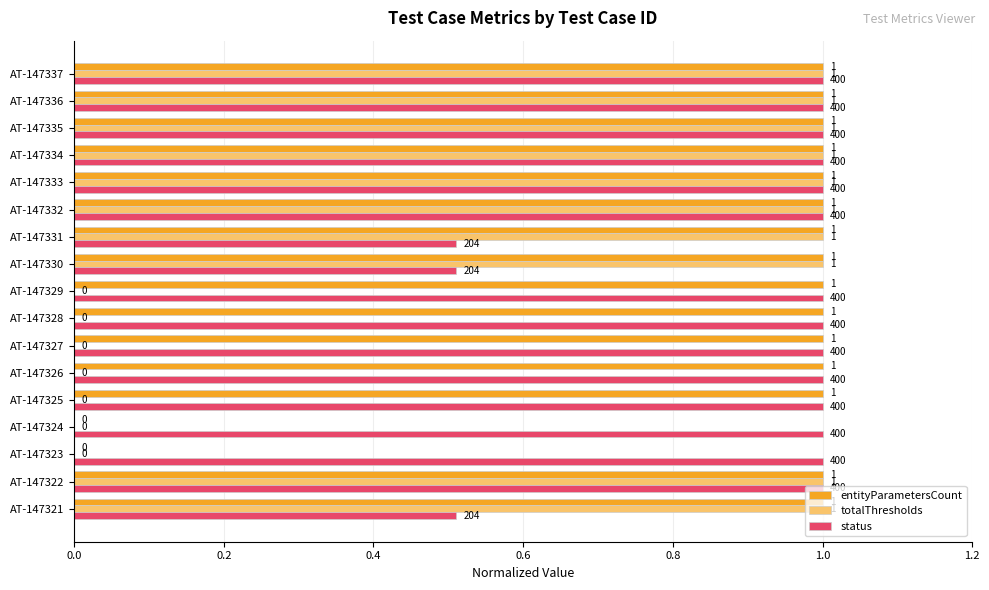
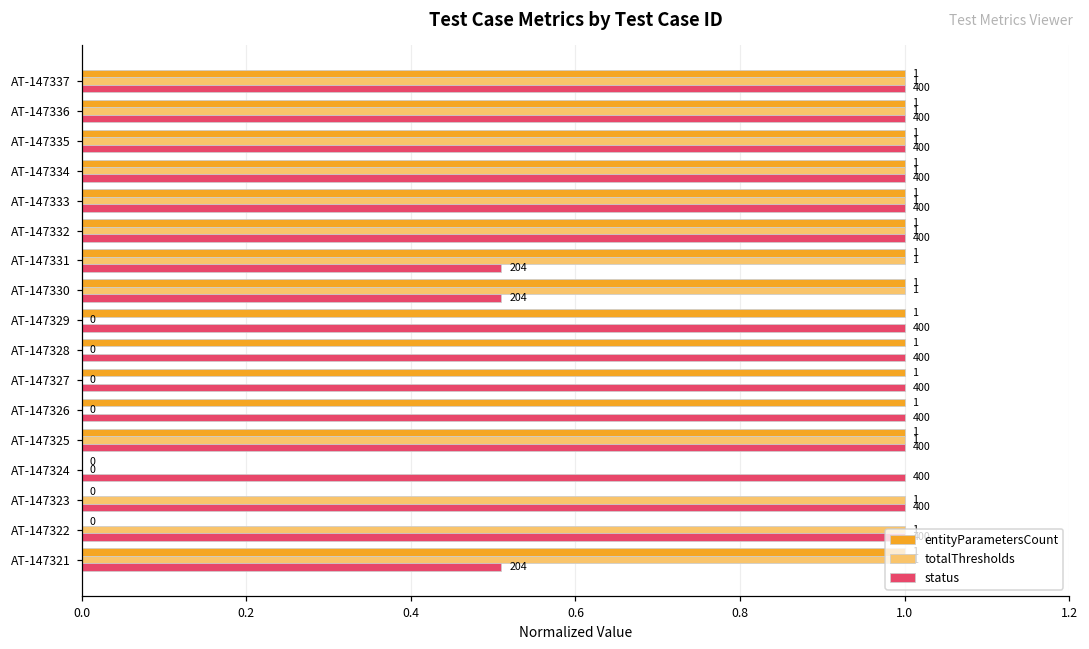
totalThresholds, AT-147325: 0 -> 1
totalThresholds, AT-147323: 0 -> 1
entityParametersCount, AT-147322: 1 -> 0
